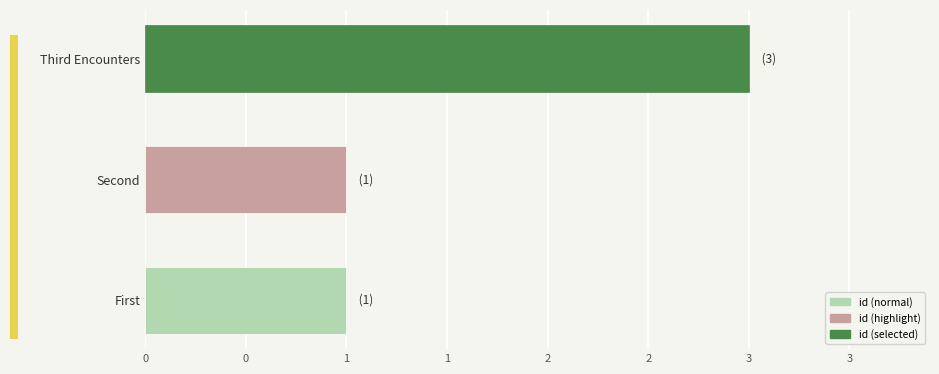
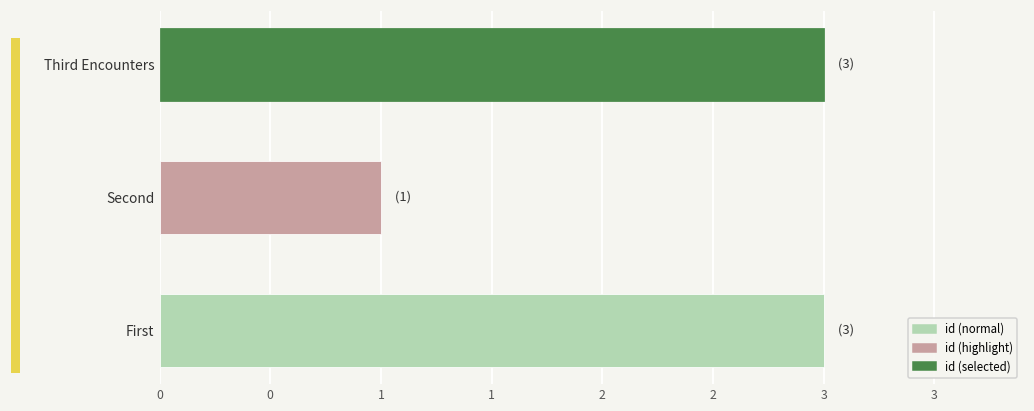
First: (1) -> (3)
